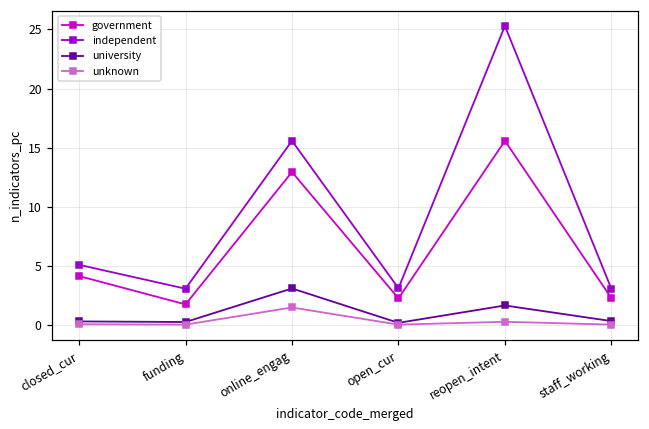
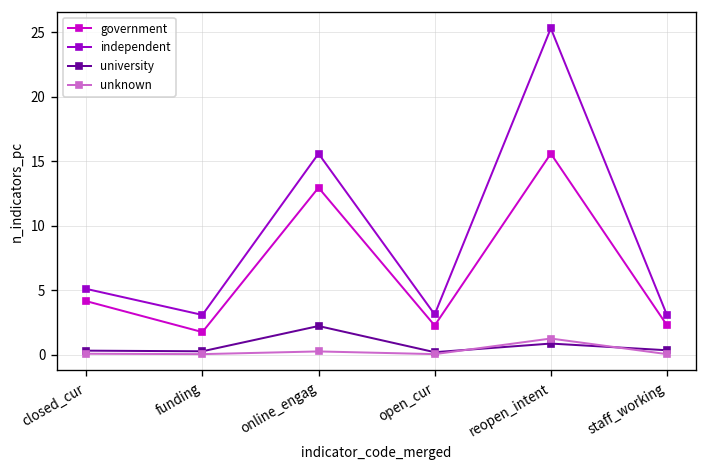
university, online_engag: 3.1 -> 2.2
unknown, online_engag: 1.5 -> 0.2
university, reopen_intent: 1.7 -> 0.9
unknown, reopen_intent: 0.3 -> 1.2
